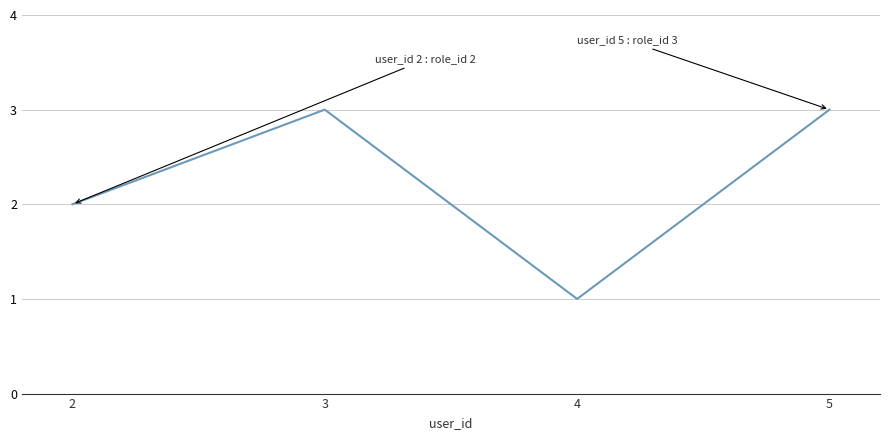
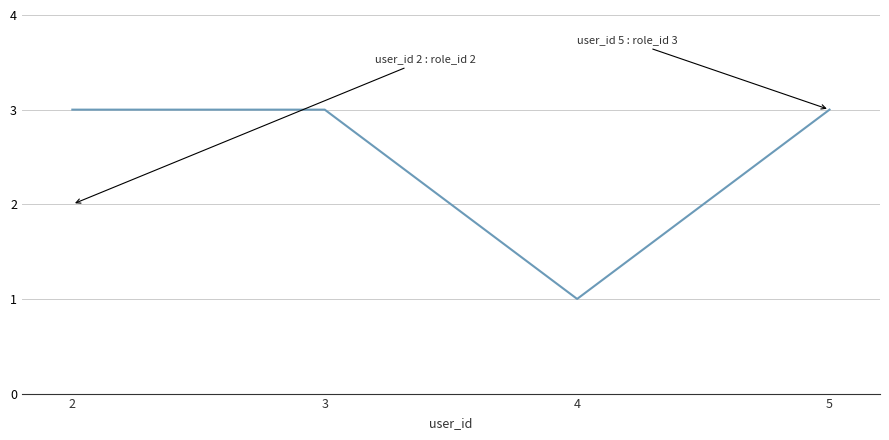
2: 2 -> 3
